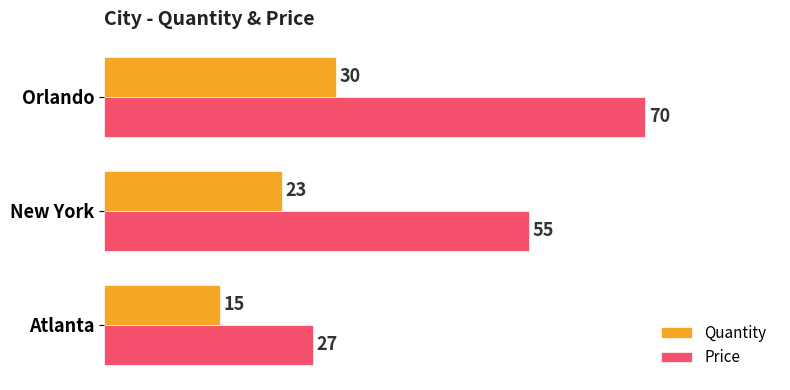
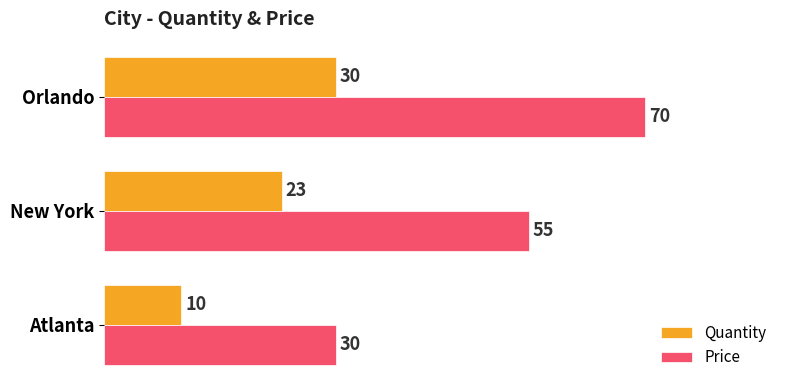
Quantity, Atlanta: 15 -> 10
Price, Atlanta: 27 -> 30
